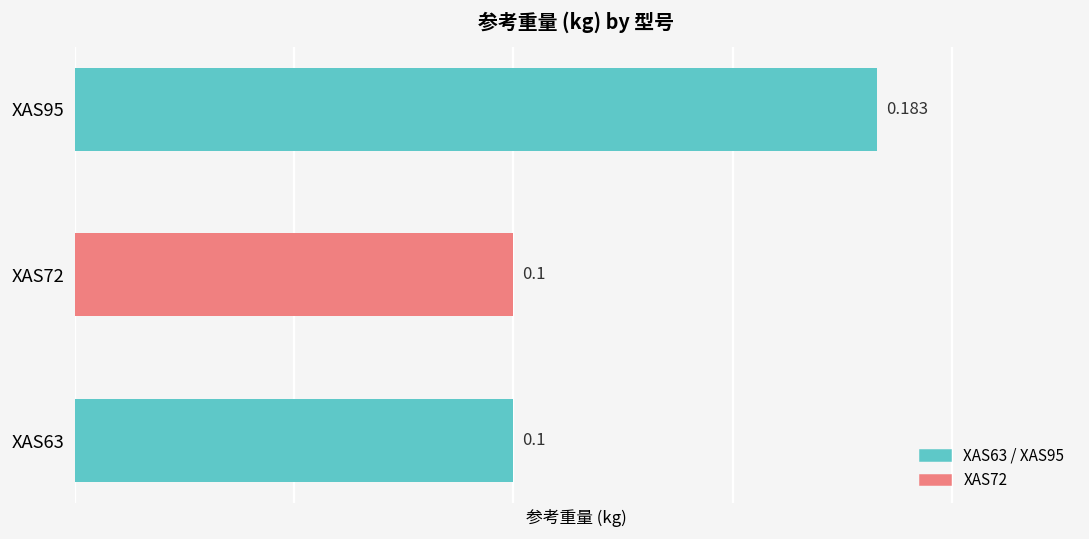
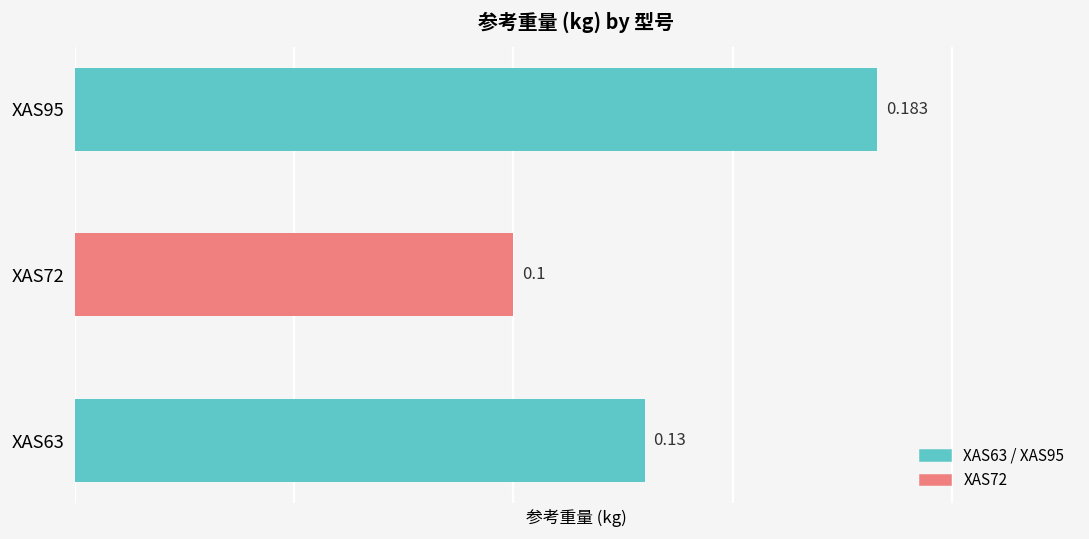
XAS63: 0.1 -> 0.13
